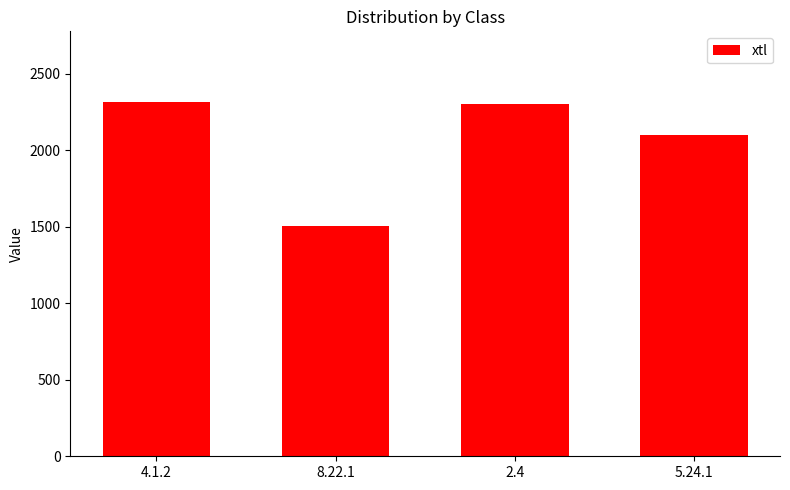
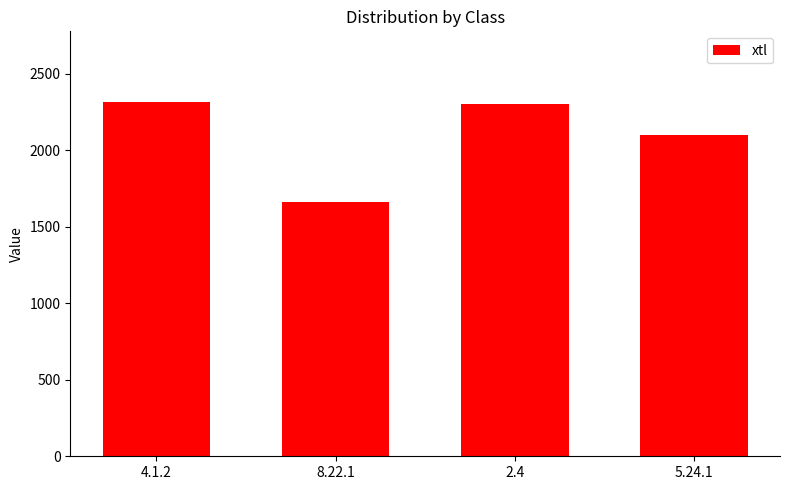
8.22.1: 1510 -> 1660
